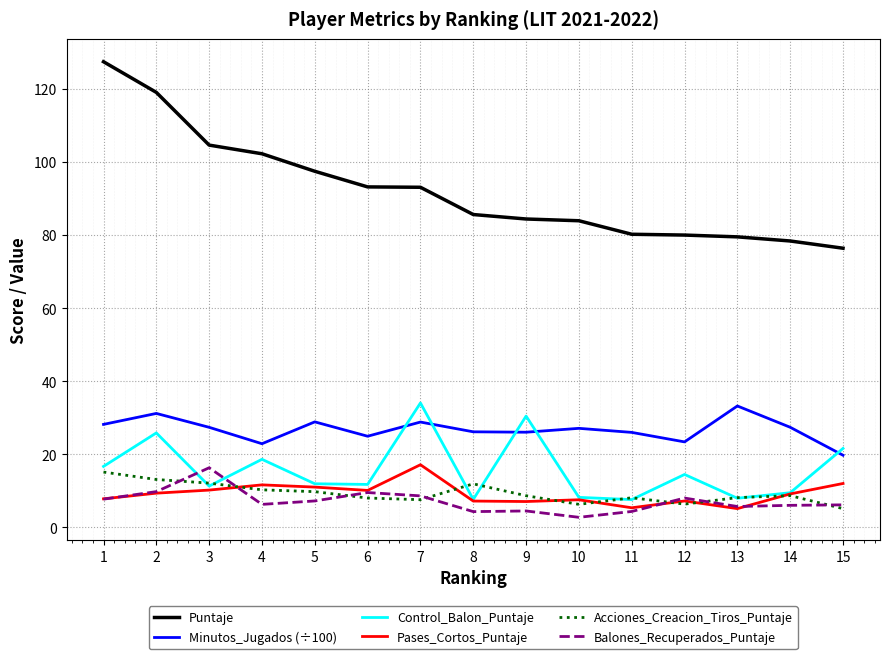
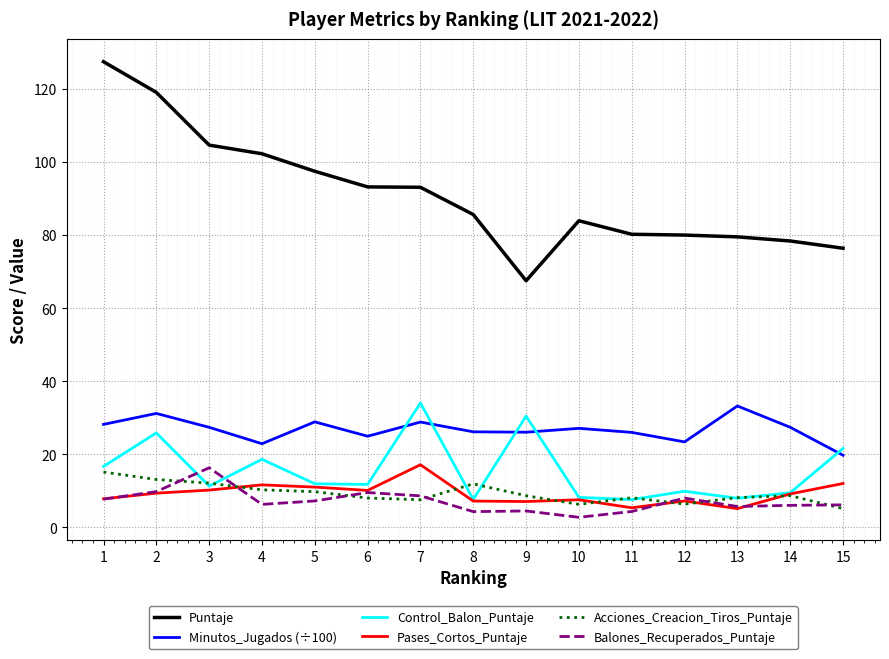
Puntaje, 9: 84 -> 68
Control_Balon_Puntaje, 12: 14 -> 10
